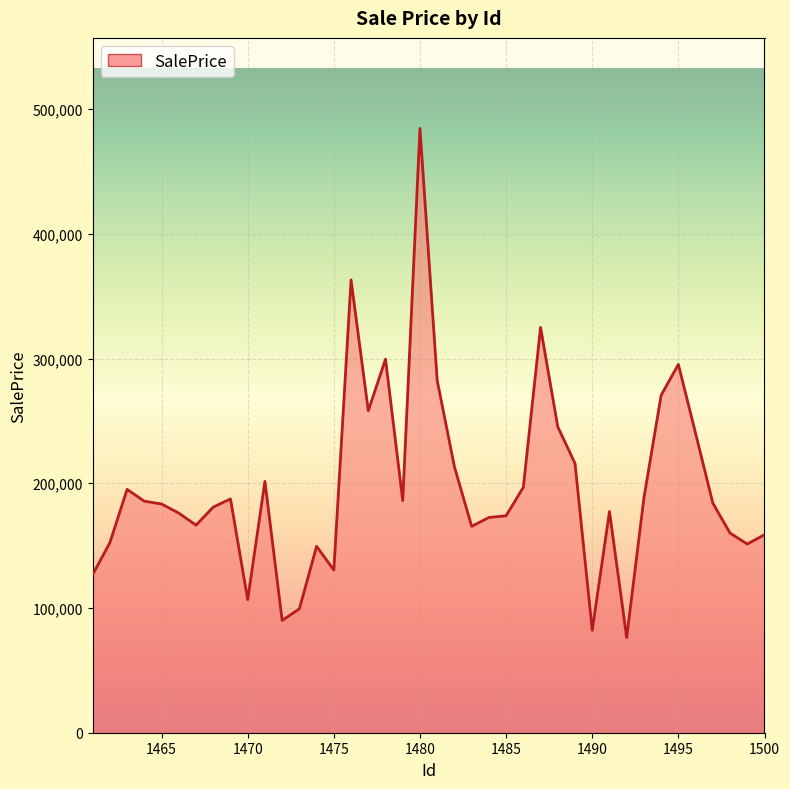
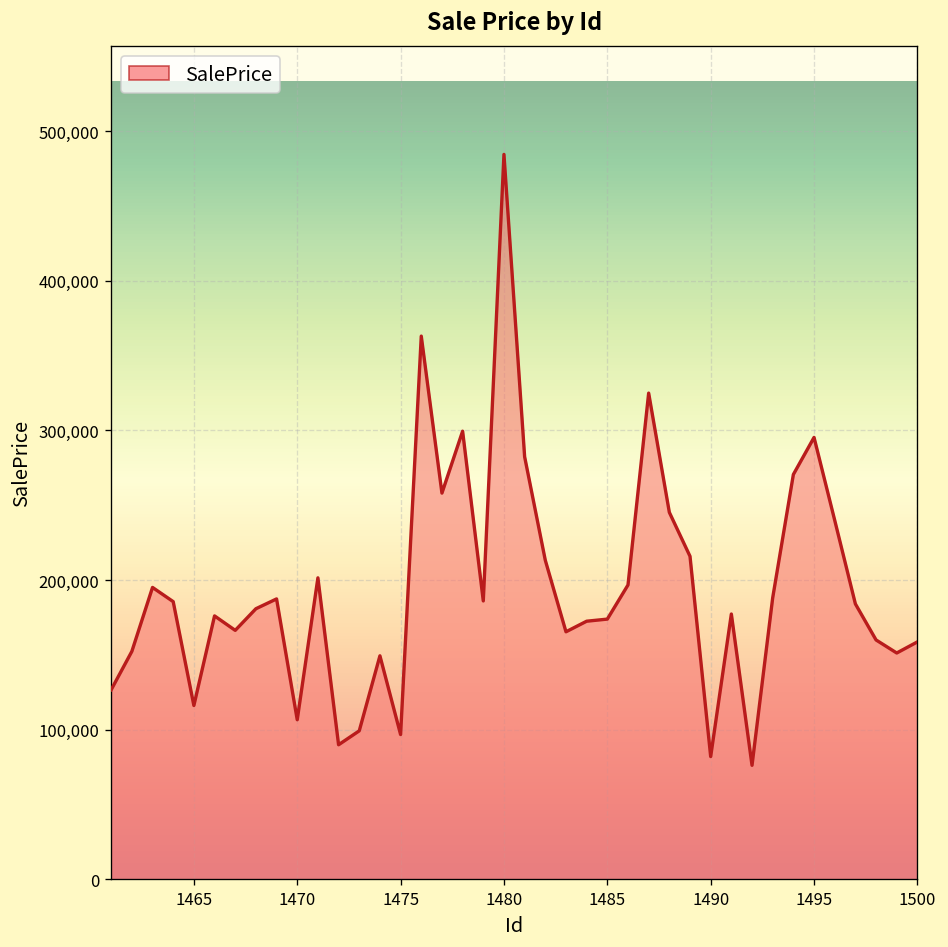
1465: 183,000 -> 116,000
1475: 130,000 -> 97,000
